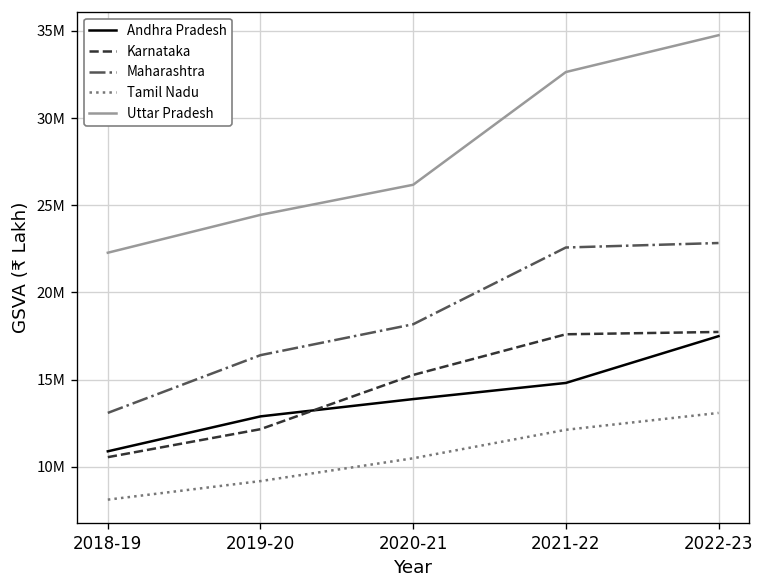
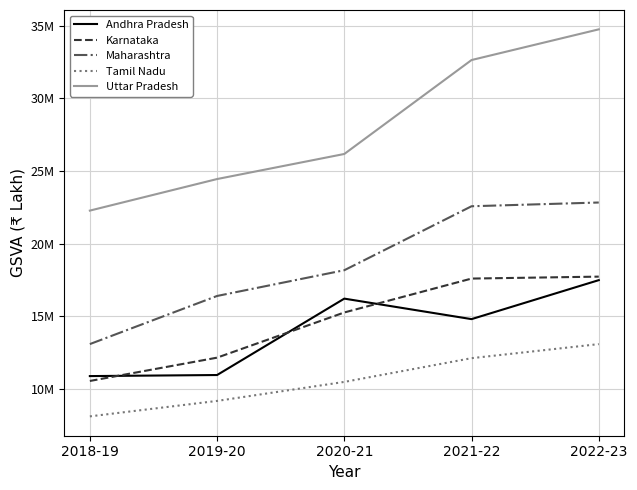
Andhra Pradesh, 2019-20: 12900000 -> 11000000
Andhra Pradesh, 2020-21: 13900000 -> 16200000
